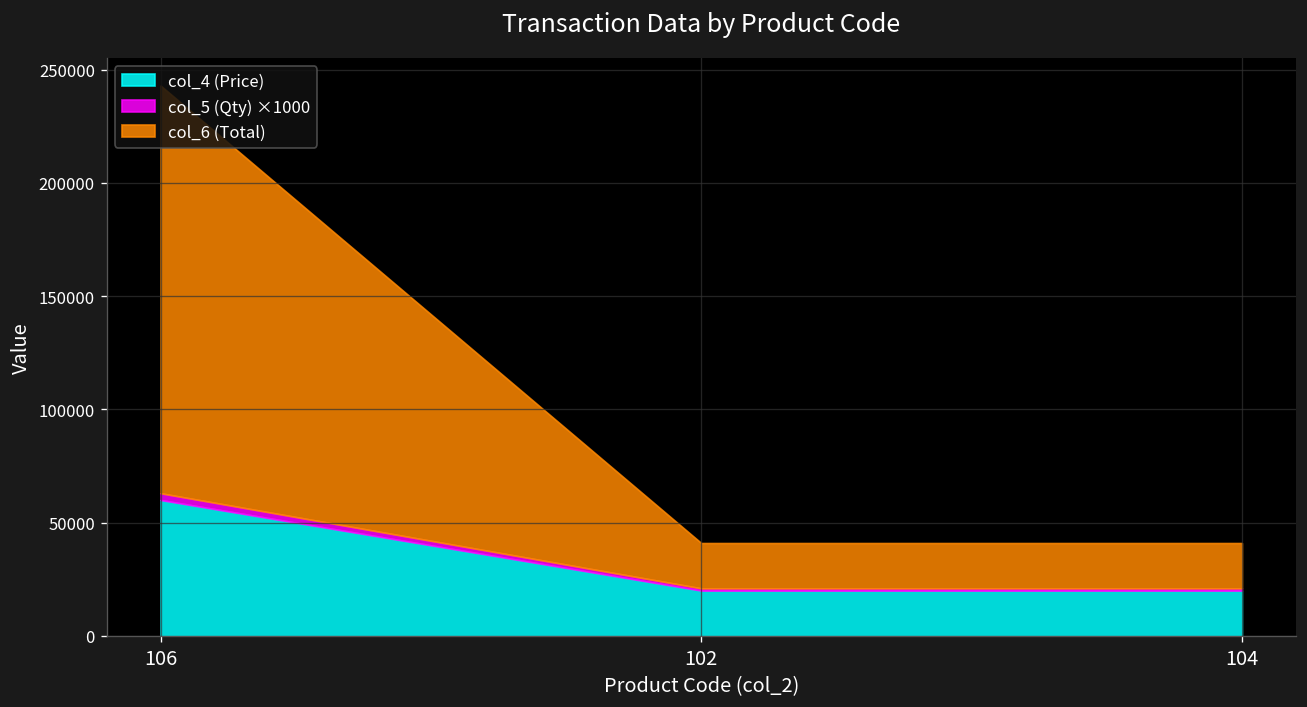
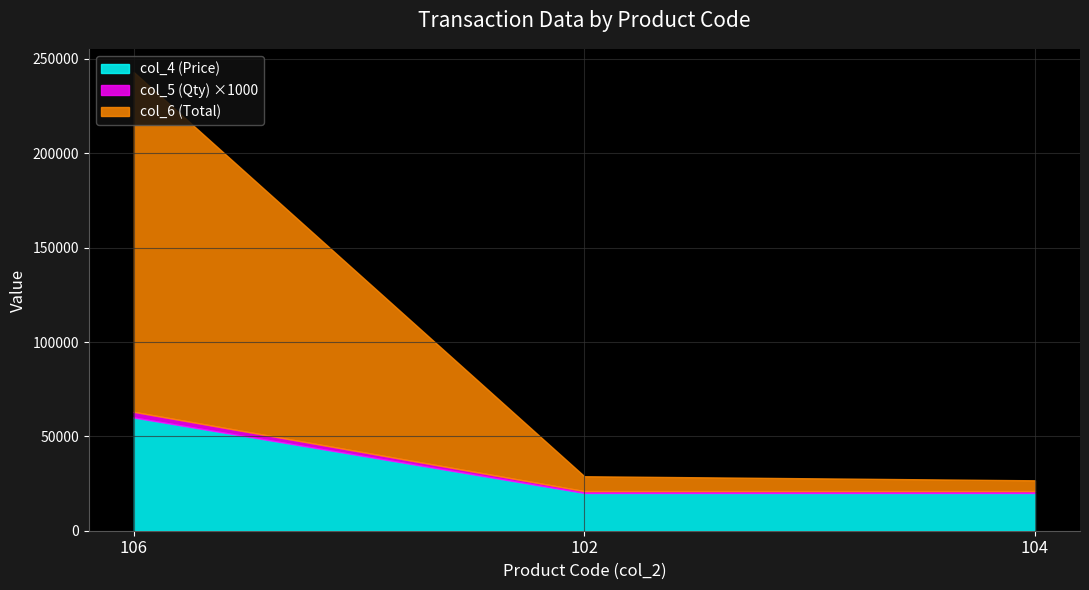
col_6 (Total), 102: 20000 -> 8000
col_6 (Total), 104: 20000 -> 6000
